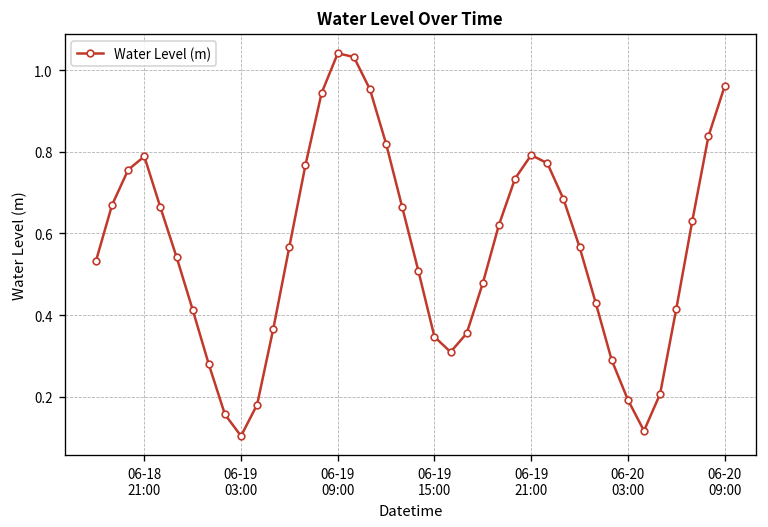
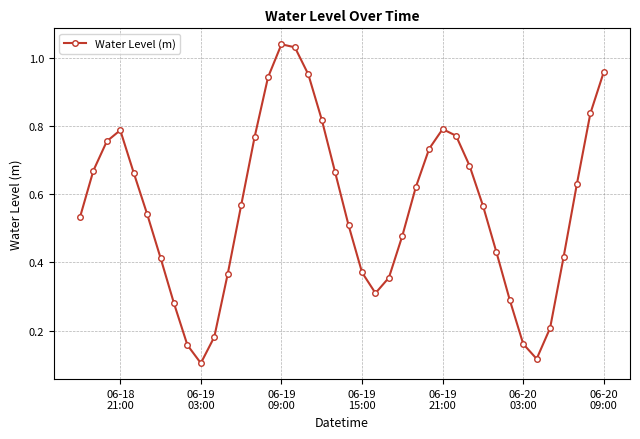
06-19 15:00: 0.35 -> 0.37
06-20 03:00: 0.19 -> 0.16
